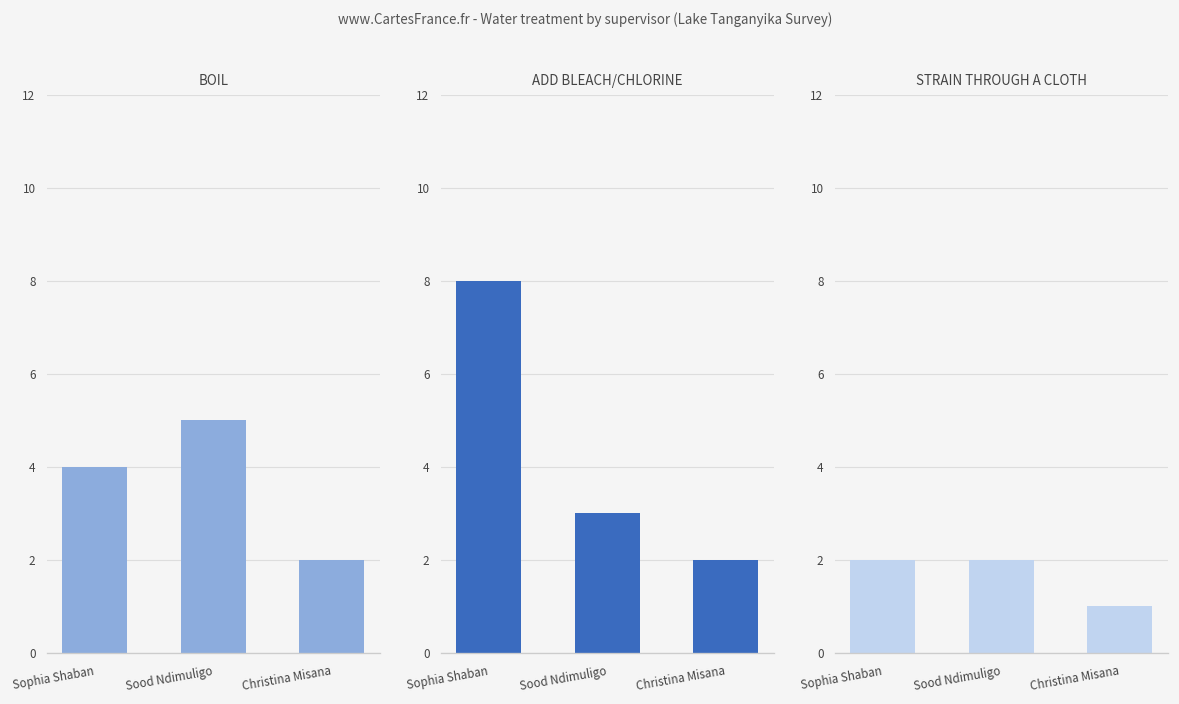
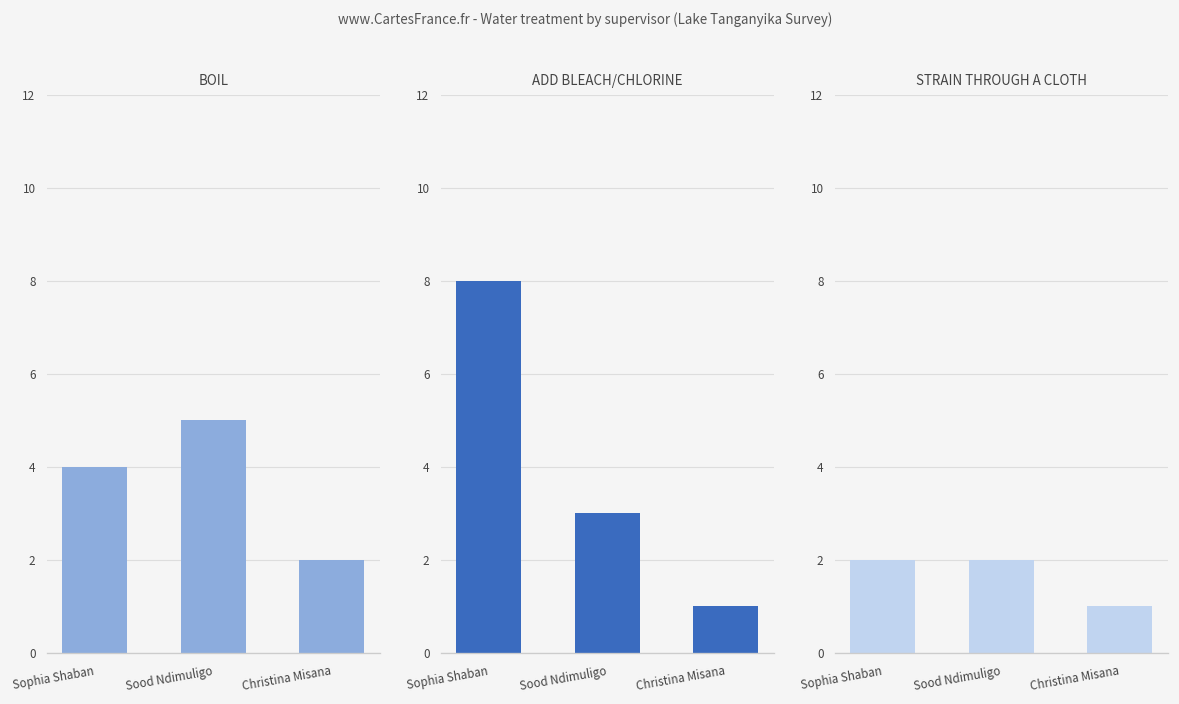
ADD BLEACH/CHLORINE, Christina Misana: 2 -> 1
